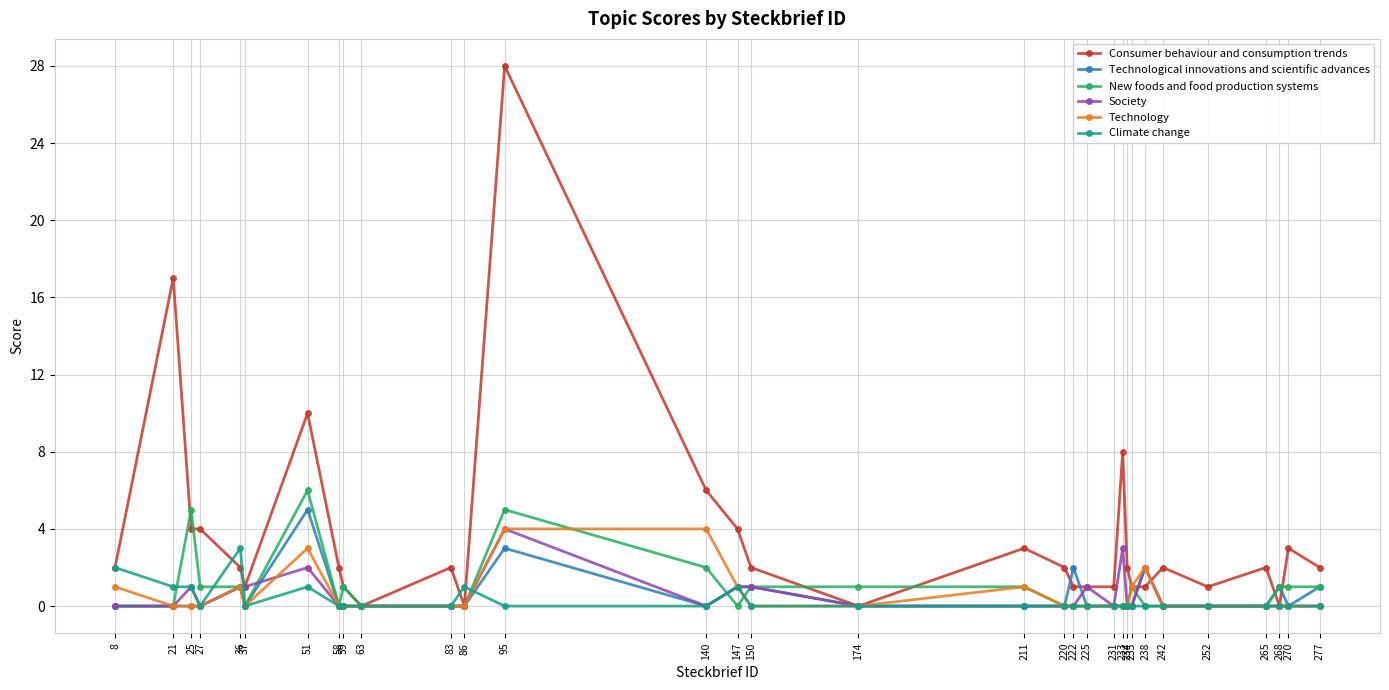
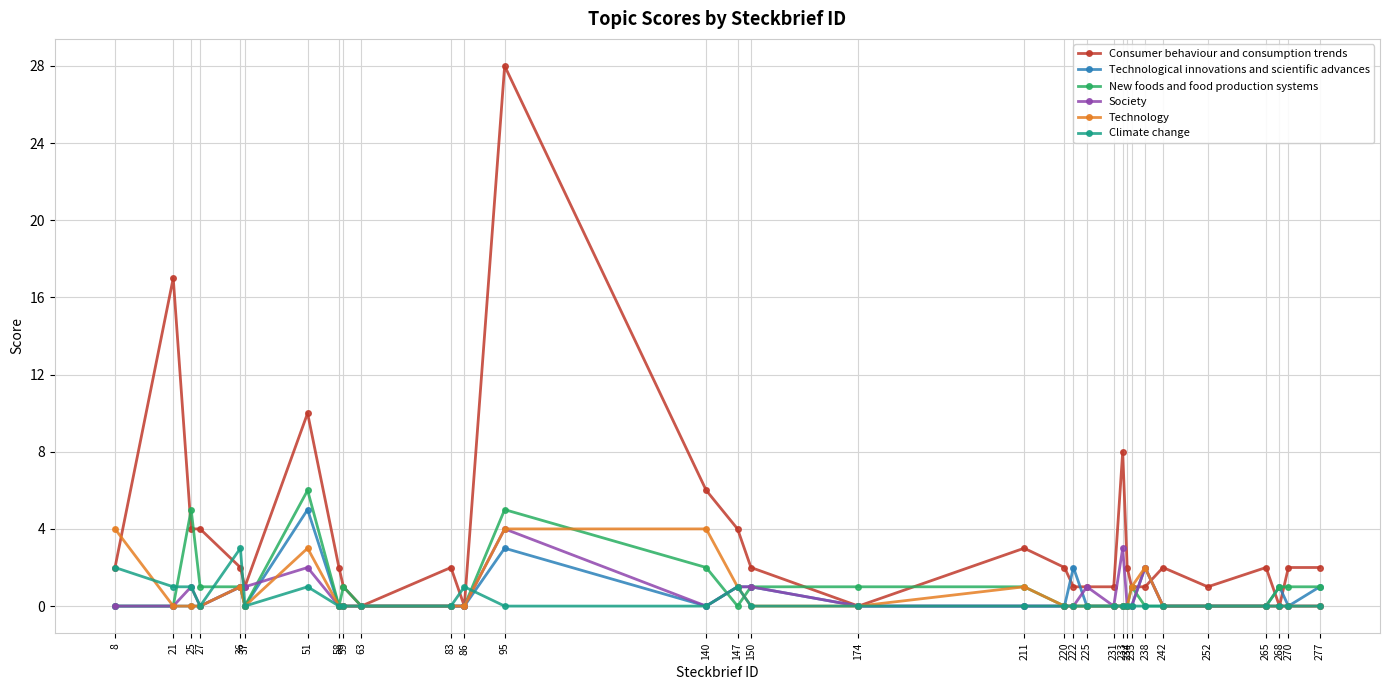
Technology, 8: 1 -> 4
Consumer behaviour and consumption trends, 270: 3 -> 2
